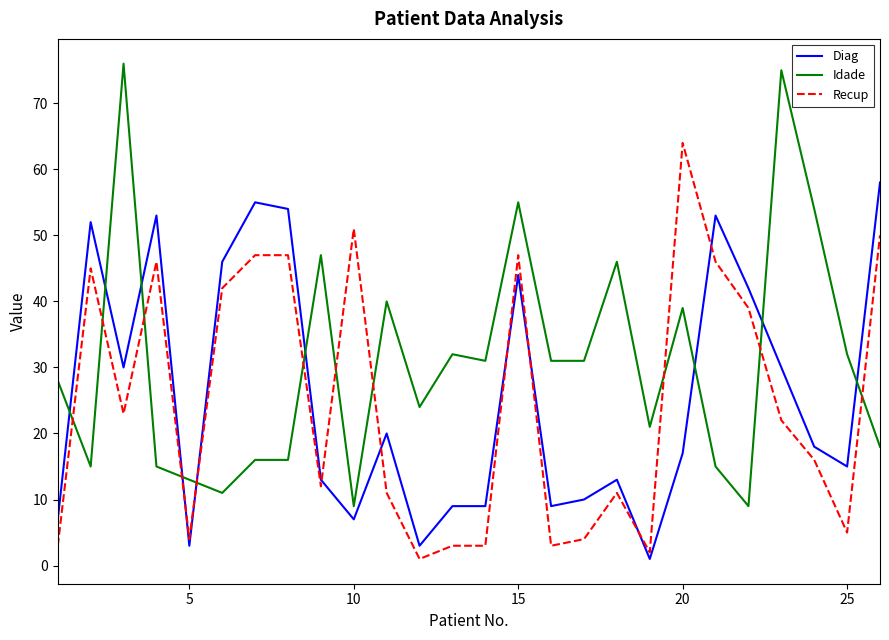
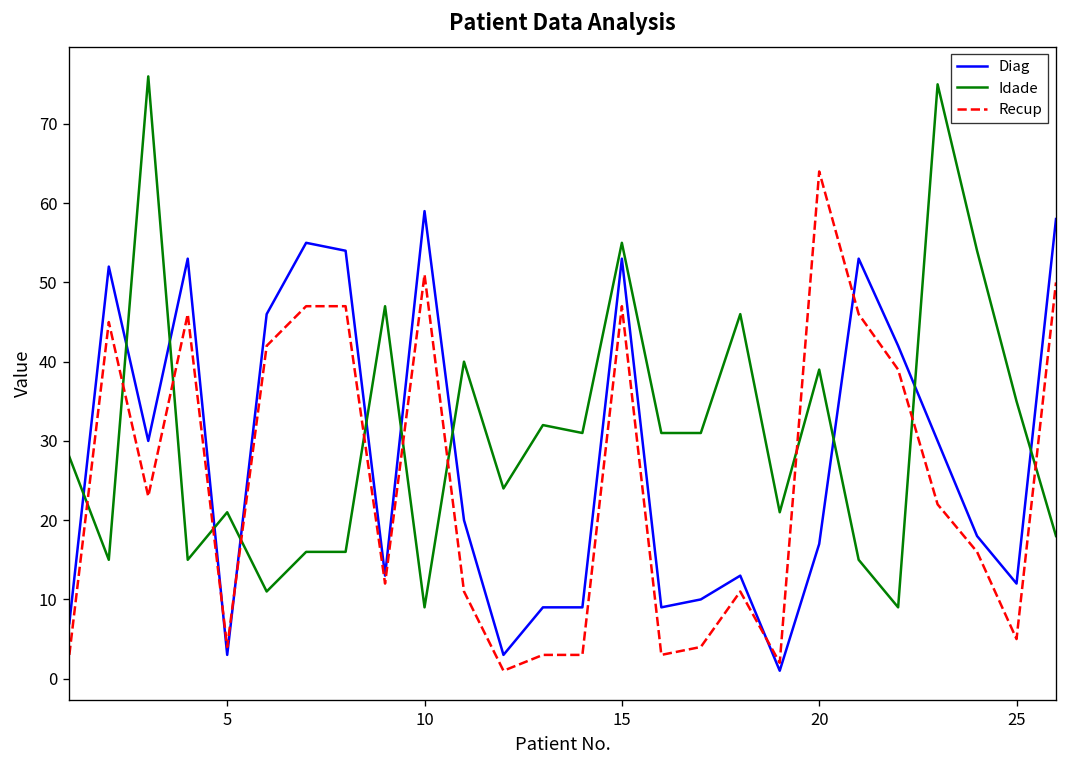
Idade, 5: 13 -> 21
Diag, 10: 7 -> 59
Diag, 15: 44 -> 53
Diag, 25: 15 -> 12
Idade, 25: 32 -> 35
